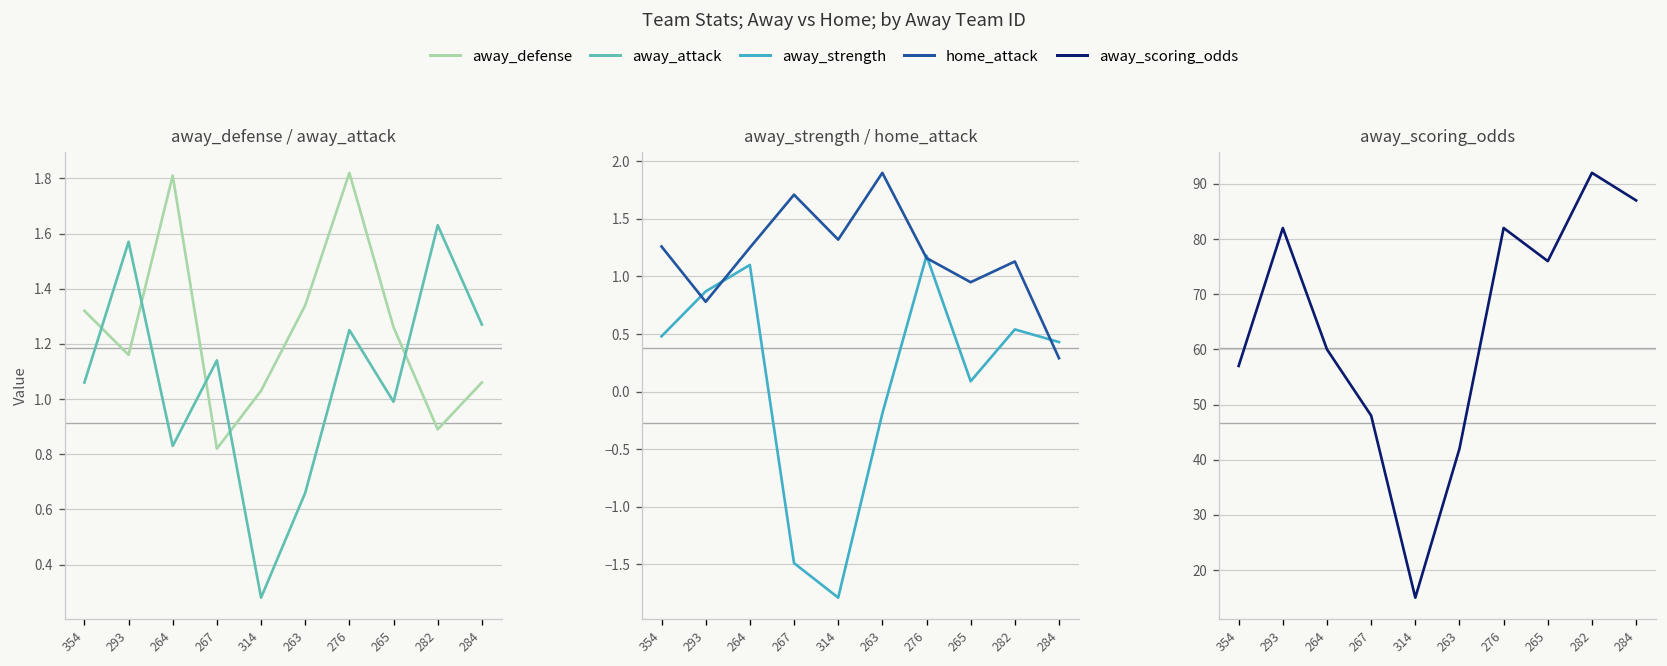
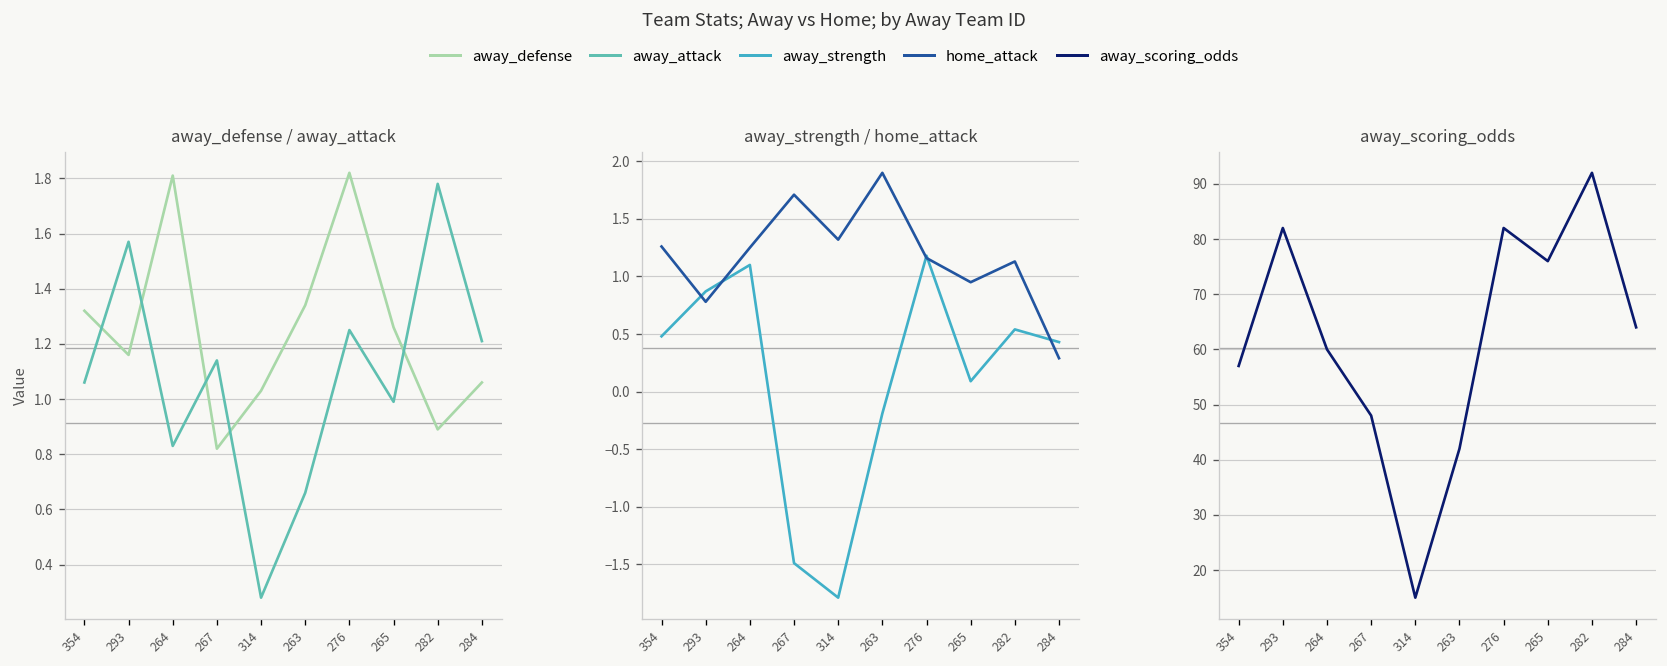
away_defense / away_attack, away_attack, 282: 1.63 -> 1.78
away_defense / away_attack, away_attack, 284: 1.27 -> 1.21
away_scoring_odds, 284: 87 -> 64
